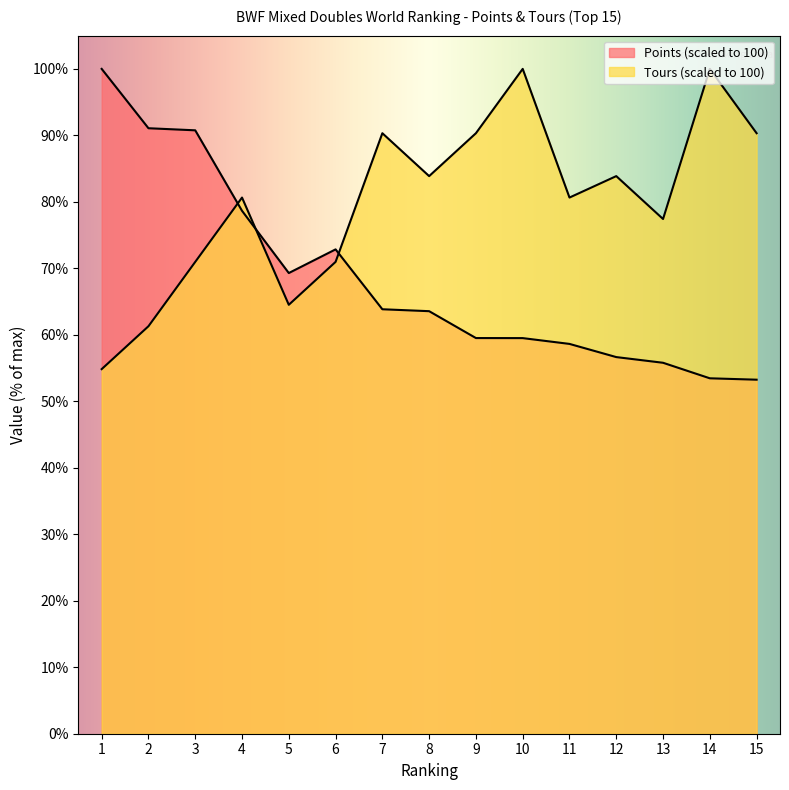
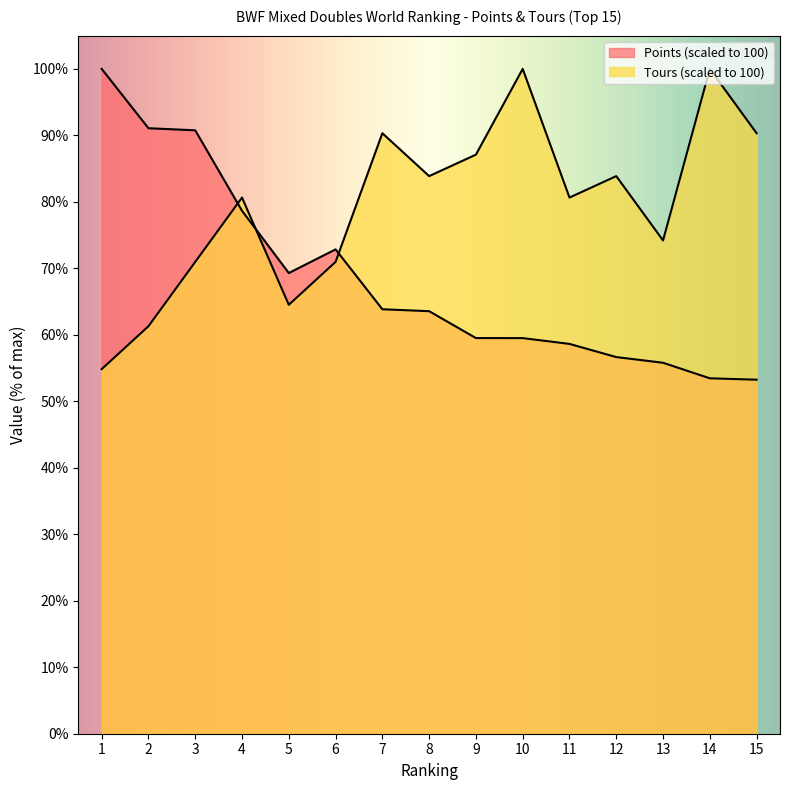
Tours (scaled to 100), 9: 90% -> 87%
Tours (scaled to 100), 13: 77% -> 74%
